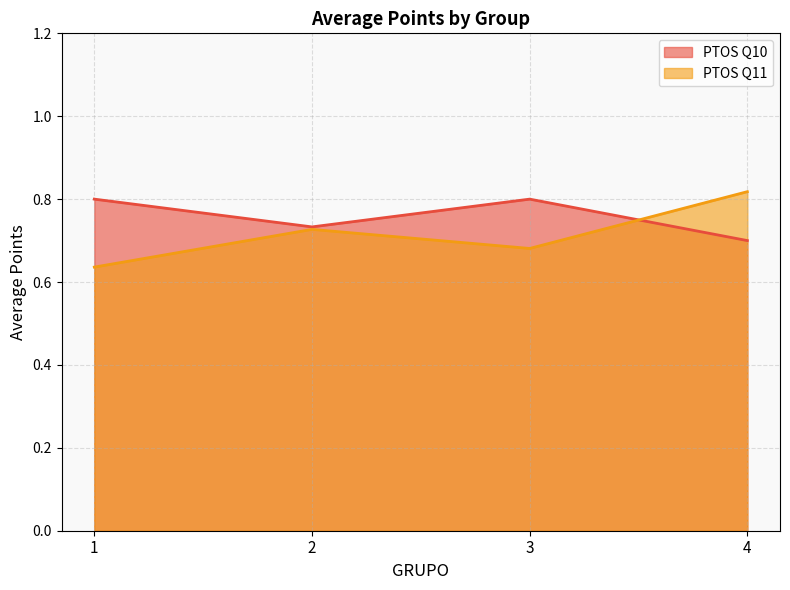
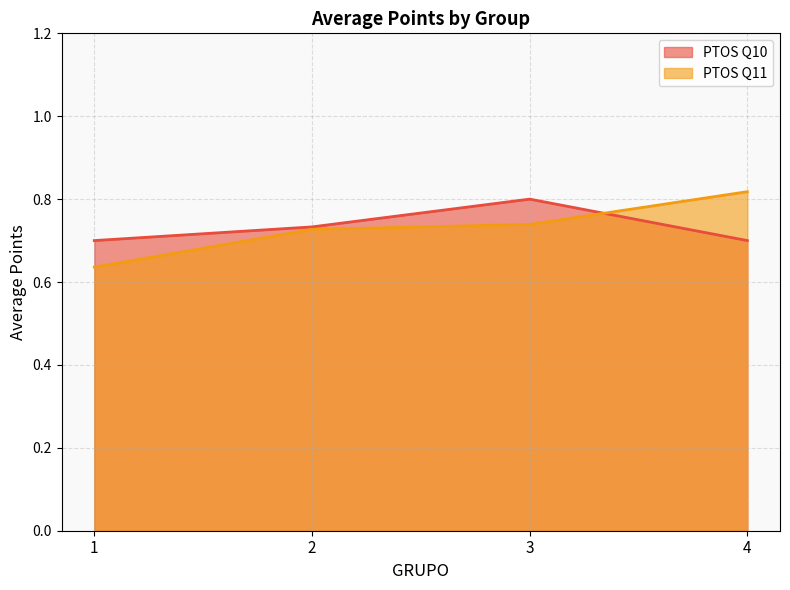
PTOS Q10, 1: 0.8 -> 0.7
PTOS Q11, 3: 0.68 -> 0.74
